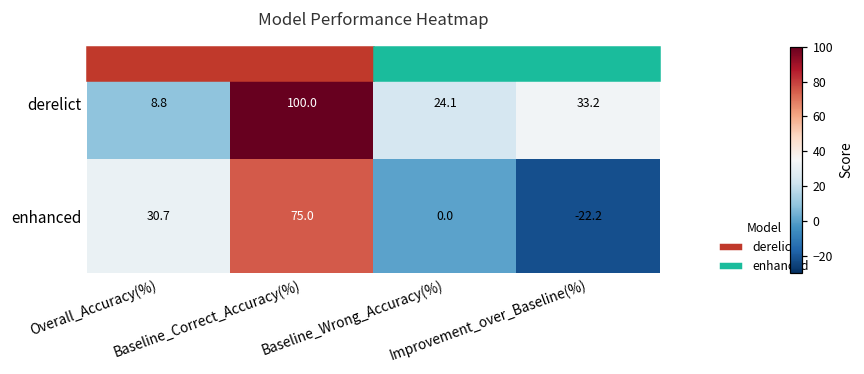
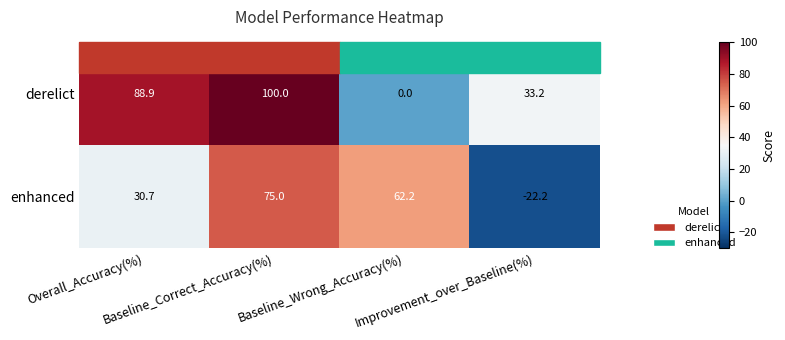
derelict, Overall_Accuracy(%): 8.8 -> 88.9
derelict, Baseline_Wrong_Accuracy(%): 24.1 -> 0.0
enhanced, Baseline_Wrong_Accuracy(%): 0.0 -> 62.2
